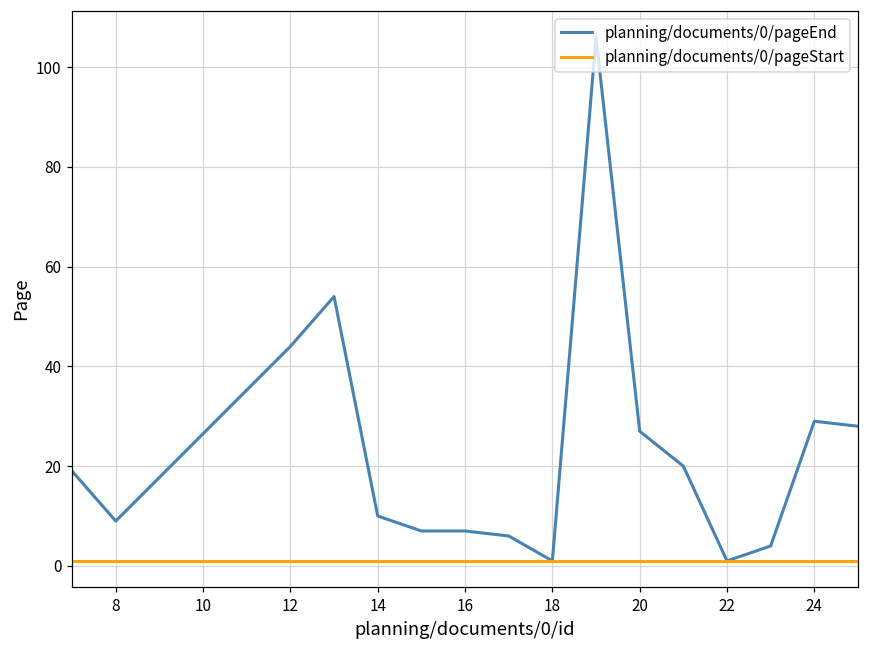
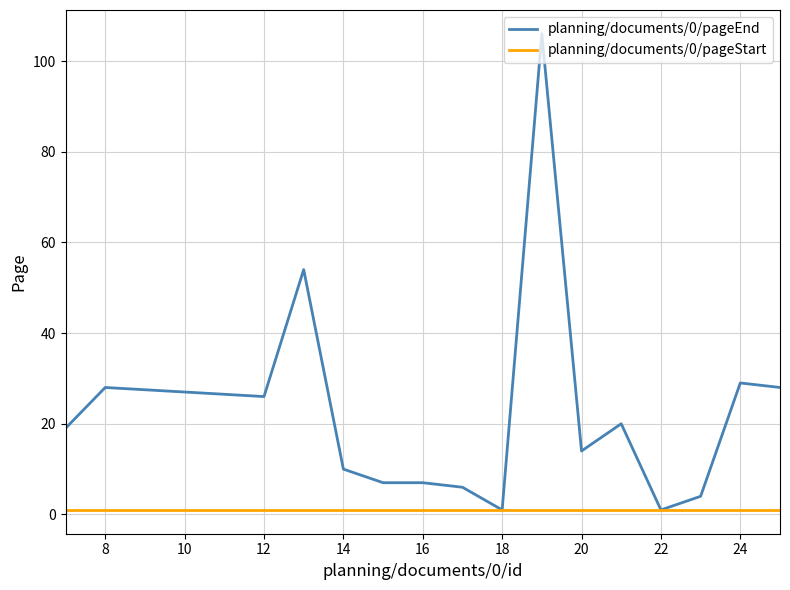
planning/documents/0/pageEnd, 8: 9 -> 28
planning/documents/0/pageEnd, 12: 44 -> 26
planning/documents/0/pageEnd, 20: 27 -> 14
